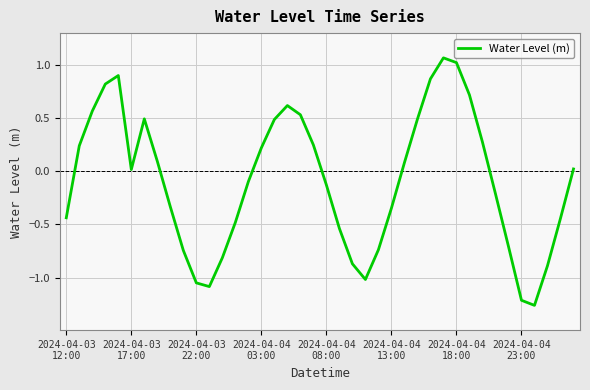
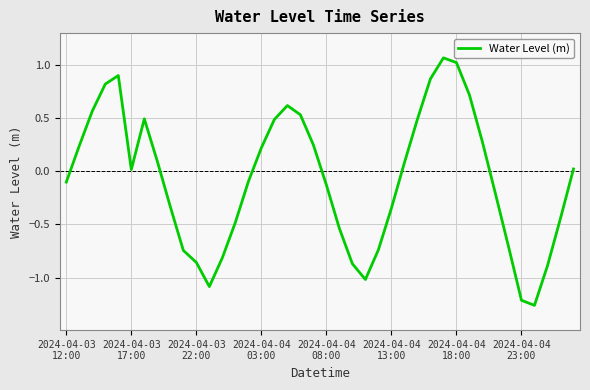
2024-04-03 12:00: -0.44 -> -0.10
2024-04-03 22:00: -1.05 -> -0.86
